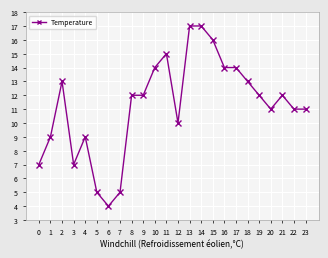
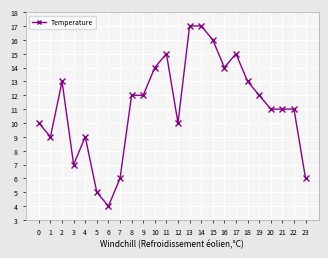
0: 7 -> 10
7: 5 -> 6
17: 14 -> 15
21: 12 -> 11
23: 11 -> 6
